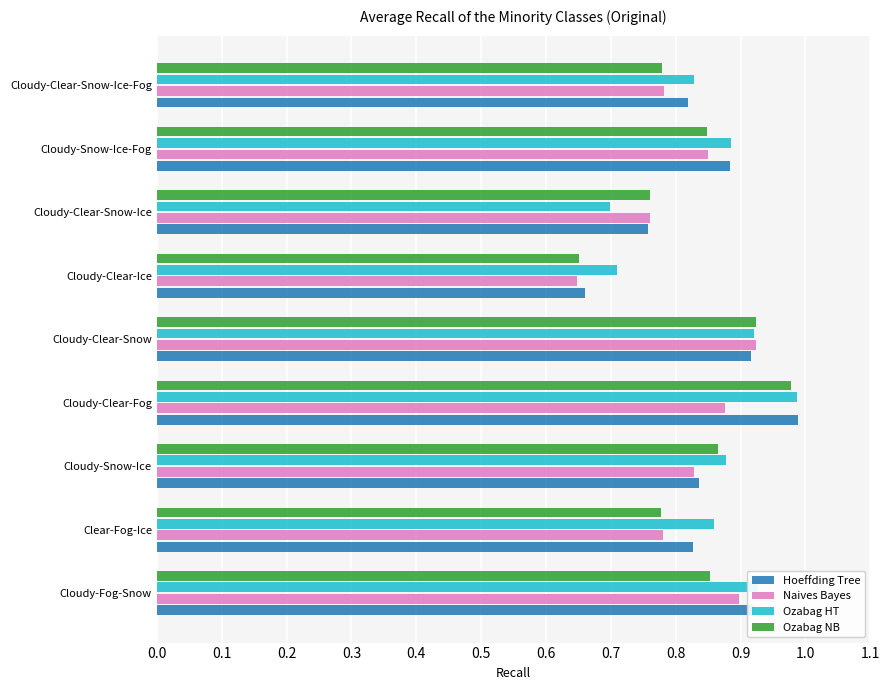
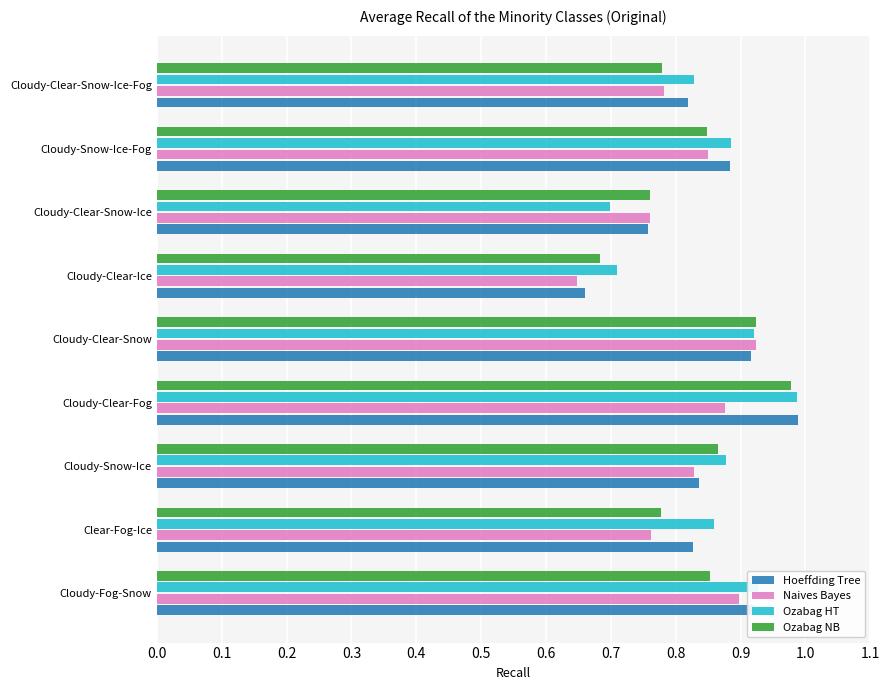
Ozabag NB, Cloudy-Clear-Ice: 0.65 -> 0.68
Naives Bayes, Clear-Fog-Ice: 0.78 -> 0.76
